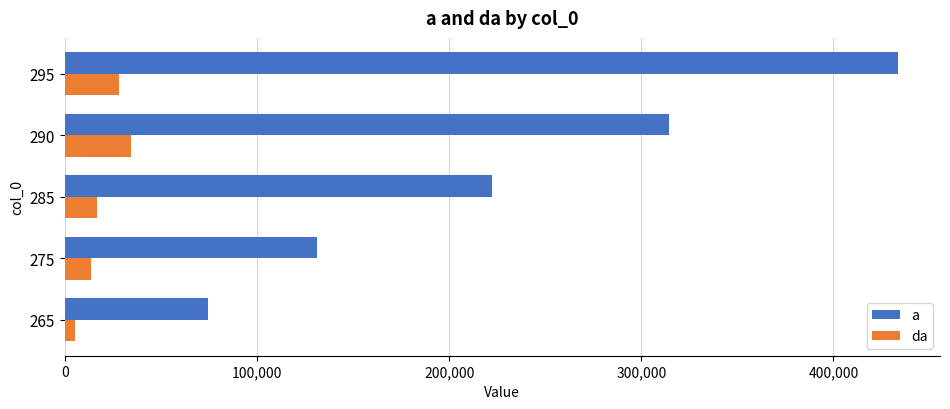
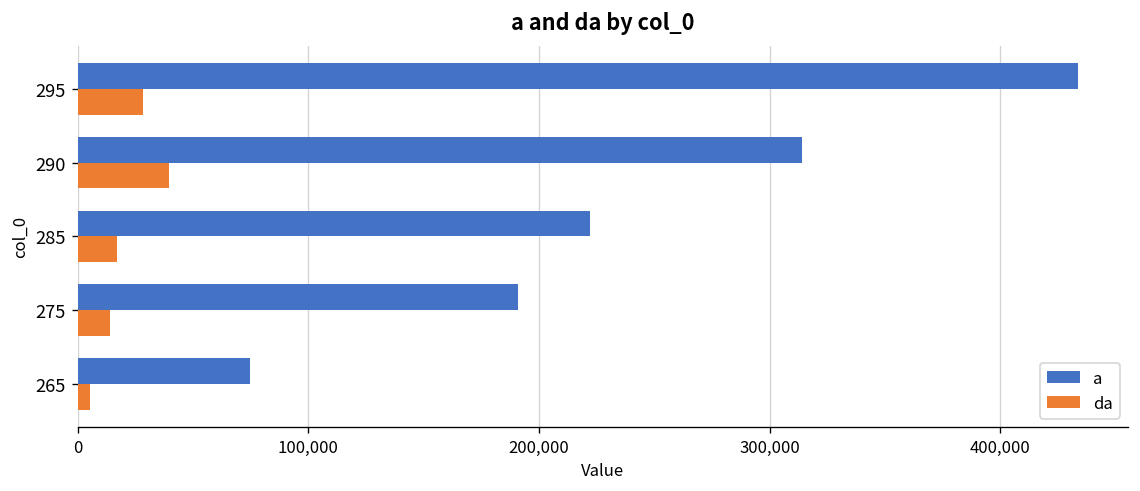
da, 290: 35,000 -> 40,000
a, 275: 131,000 -> 191,000
